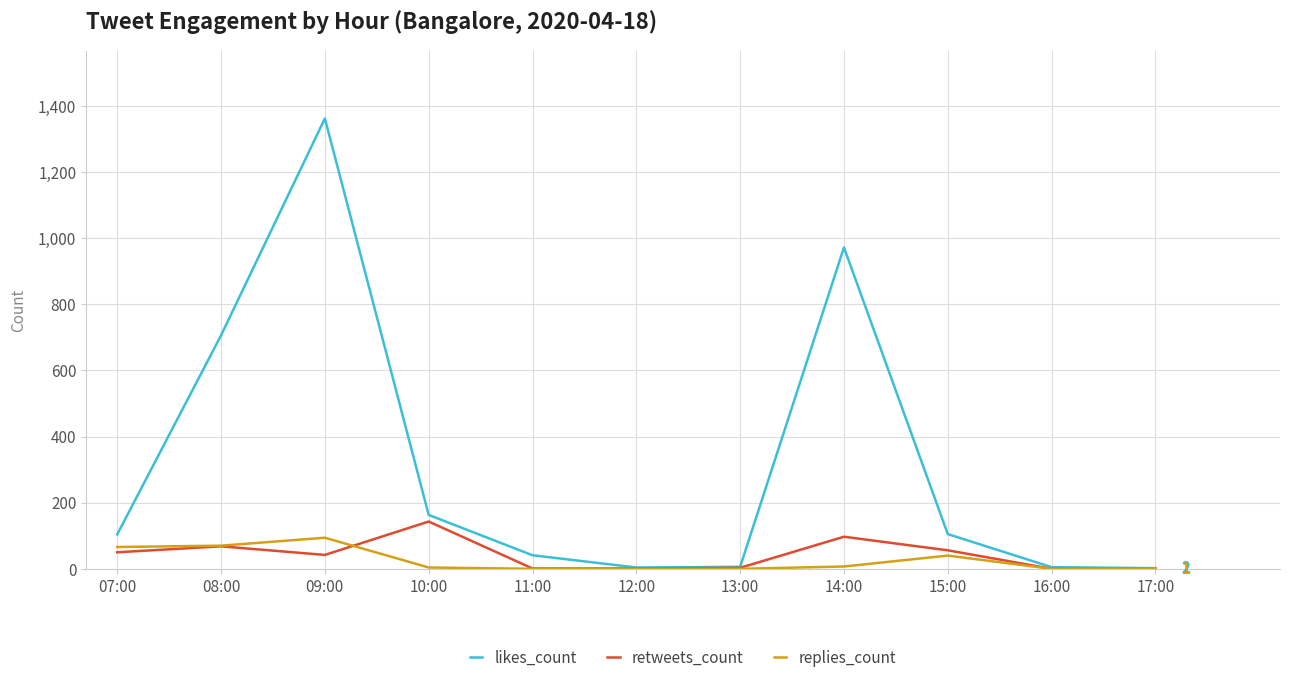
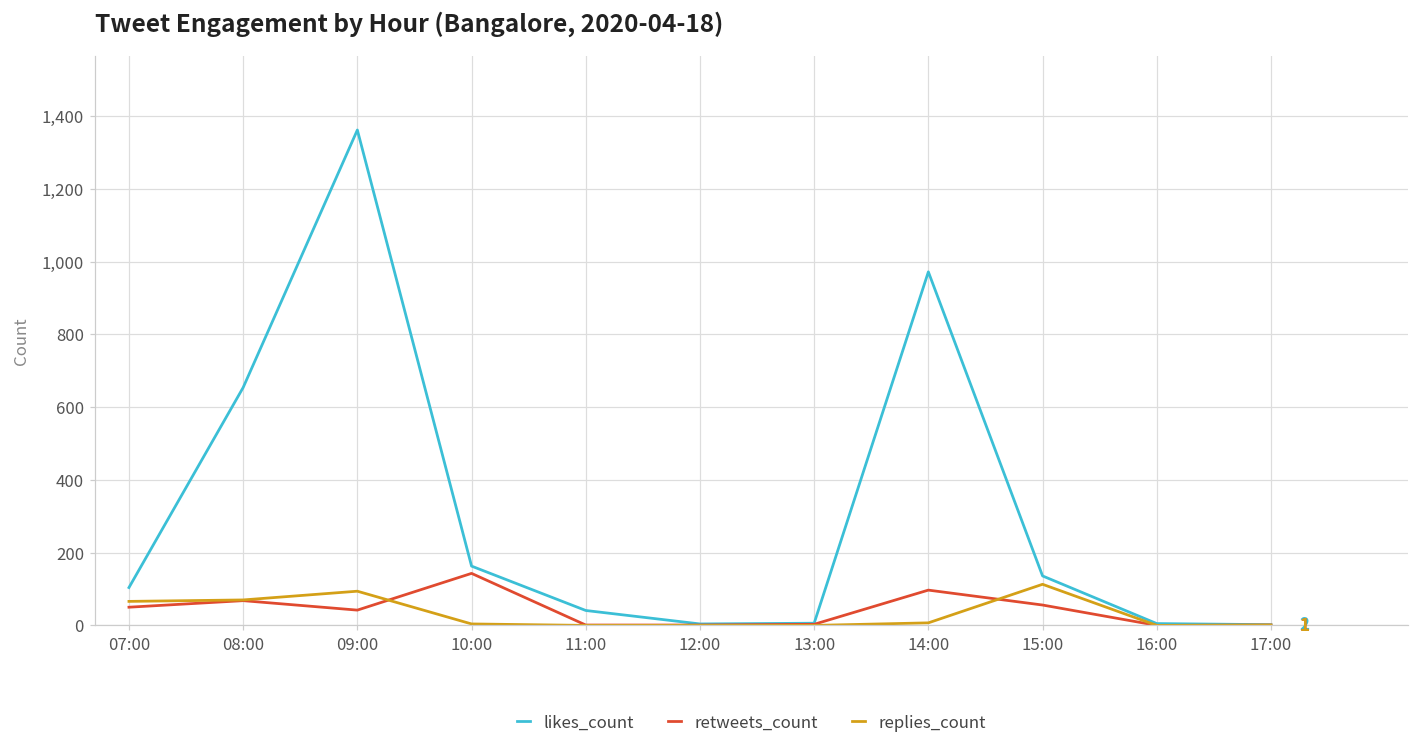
likes_count, 08:00: 710 -> 650
likes_count, 15:00: 110 -> 140
replies_count, 15:00: 40 -> 110
